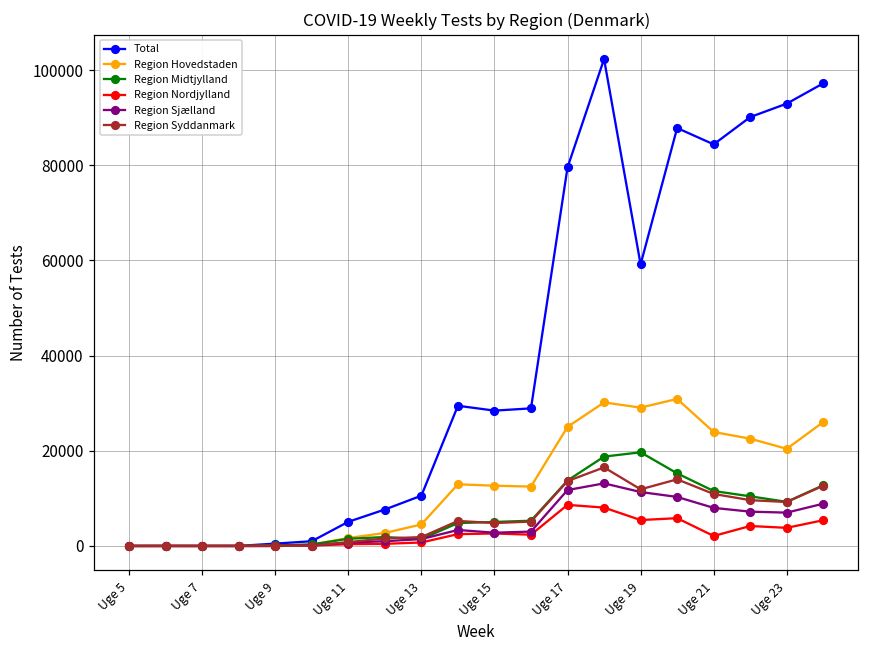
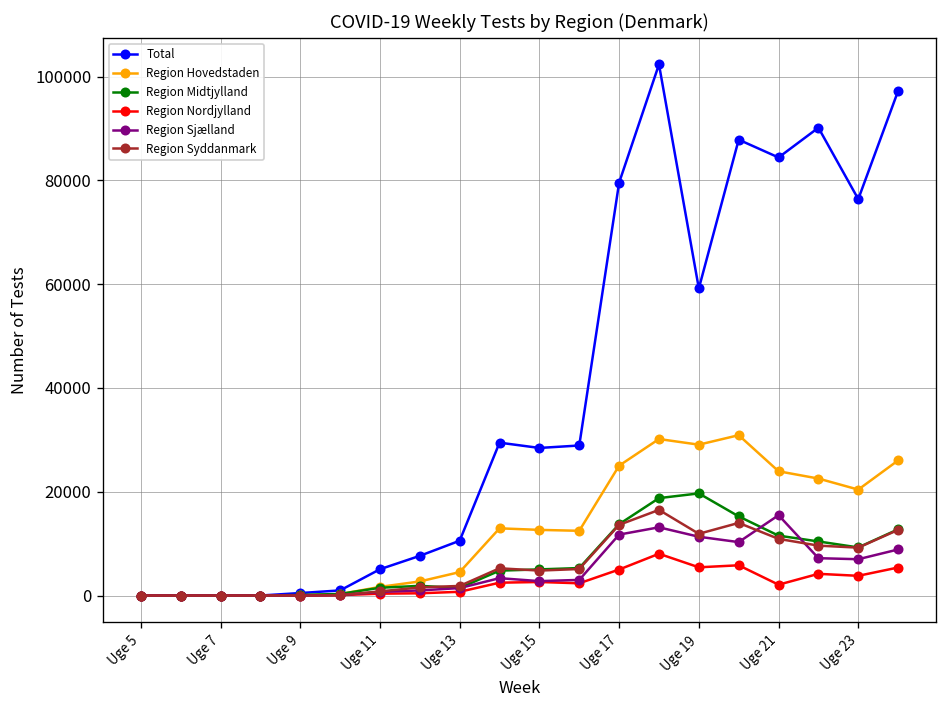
Region Nordjylland, Uge 17: 9000 -> 5000
Region Sjælland, Uge 21: 8000 -> 15000
Total, Uge 23: 93000 -> 76000
